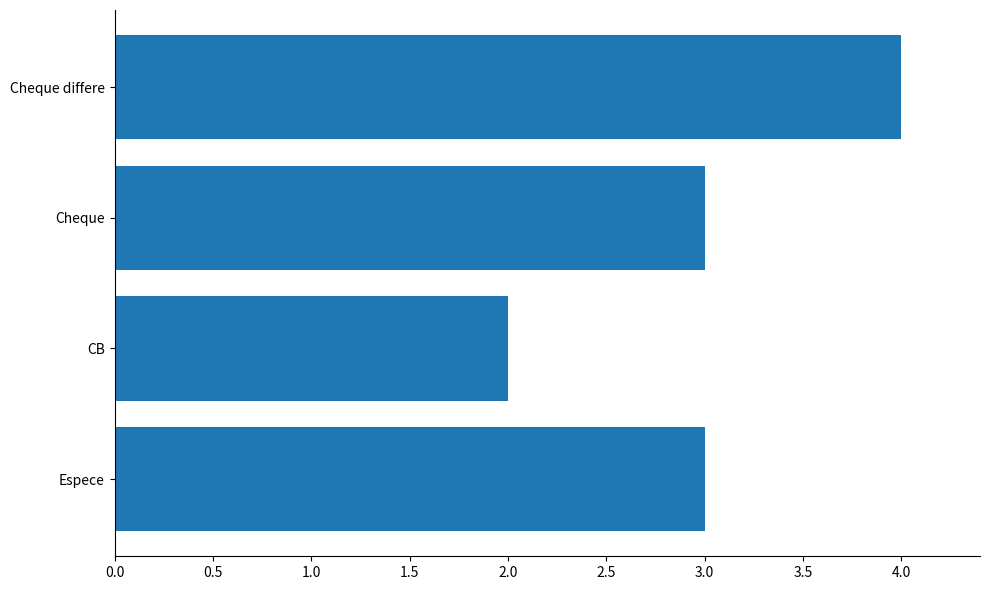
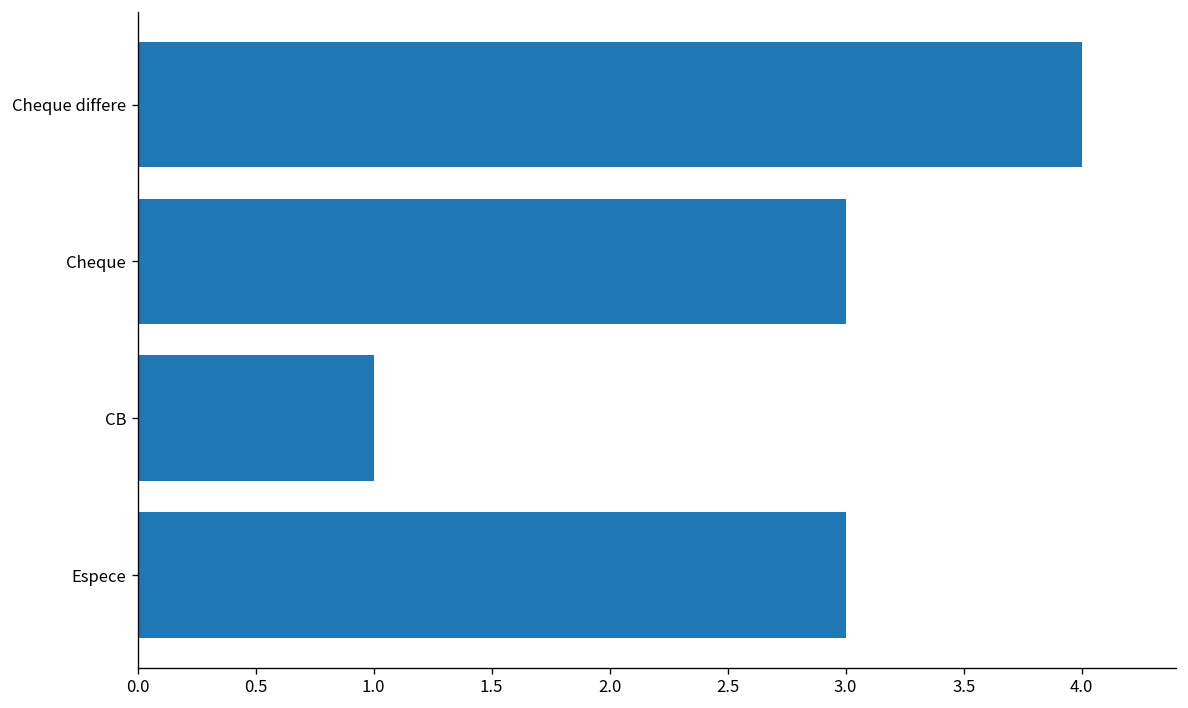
CB: 2 -> 1
